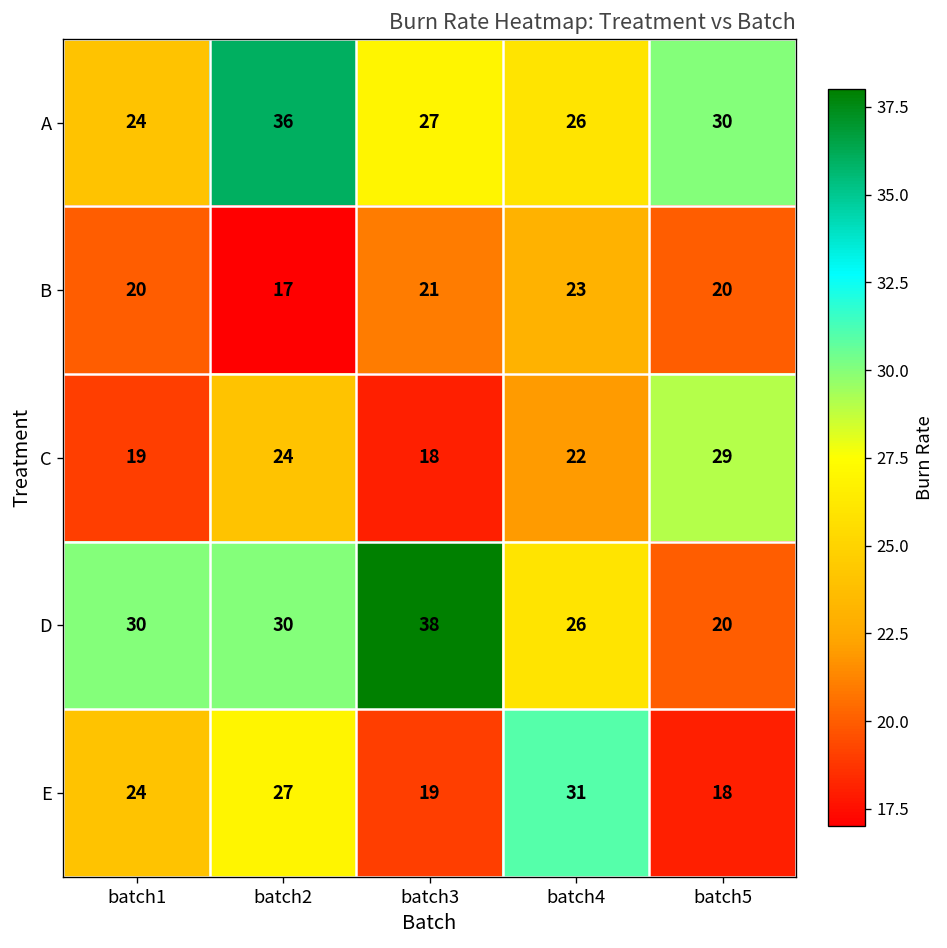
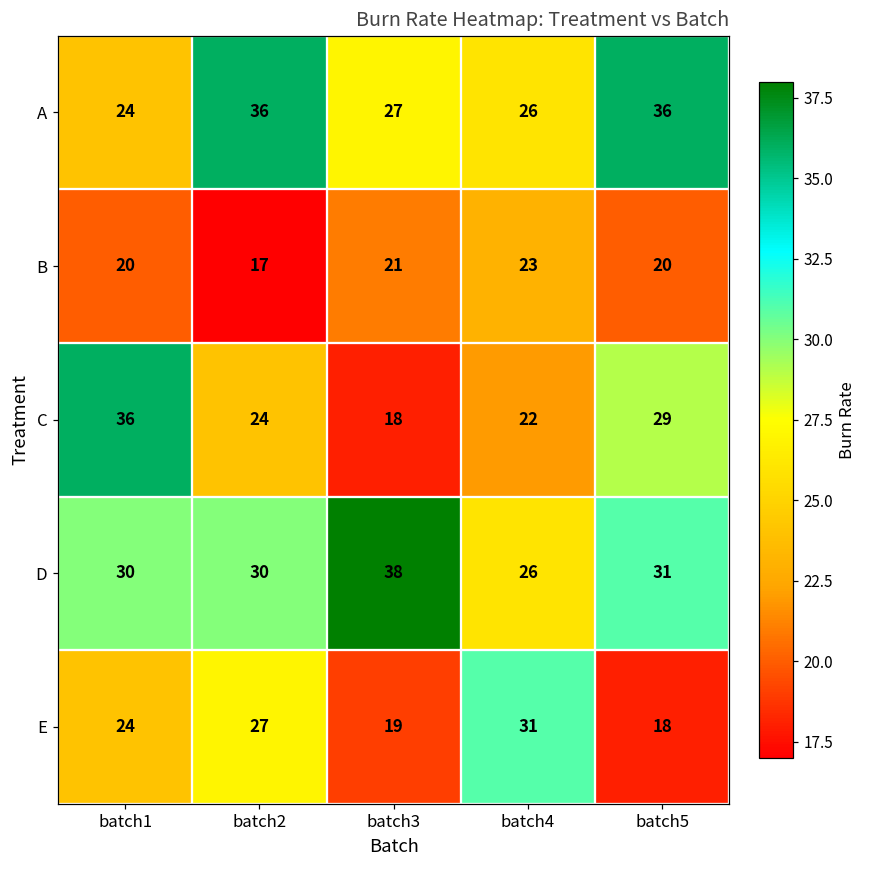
A, batch5: 30 -> 36
C, batch1: 19 -> 36
D, batch5: 20 -> 31
